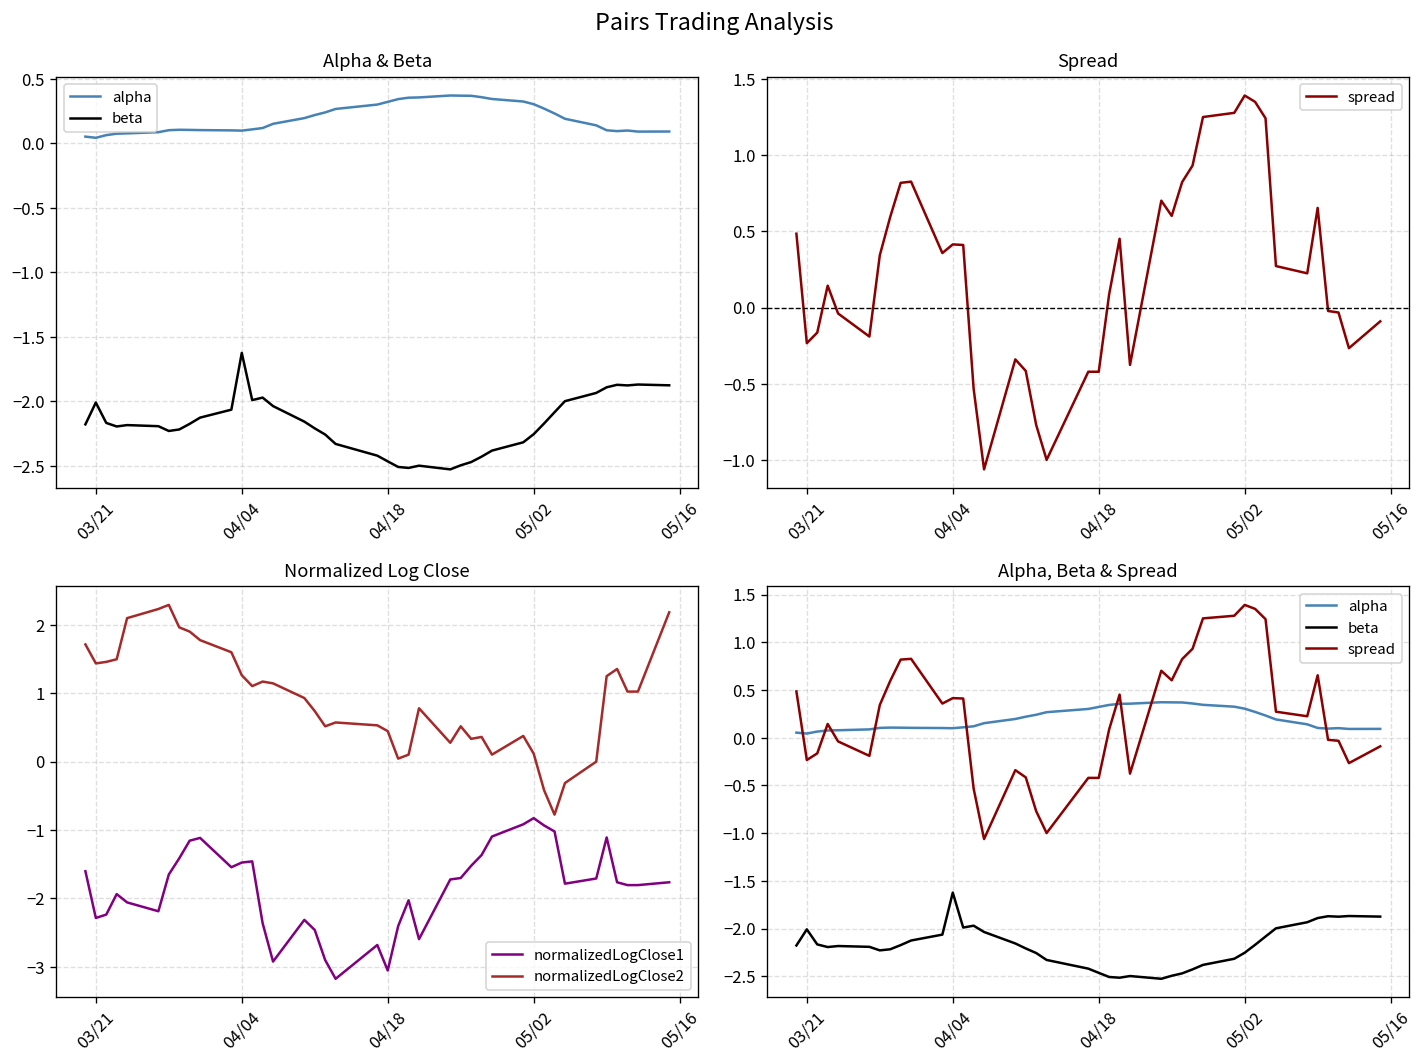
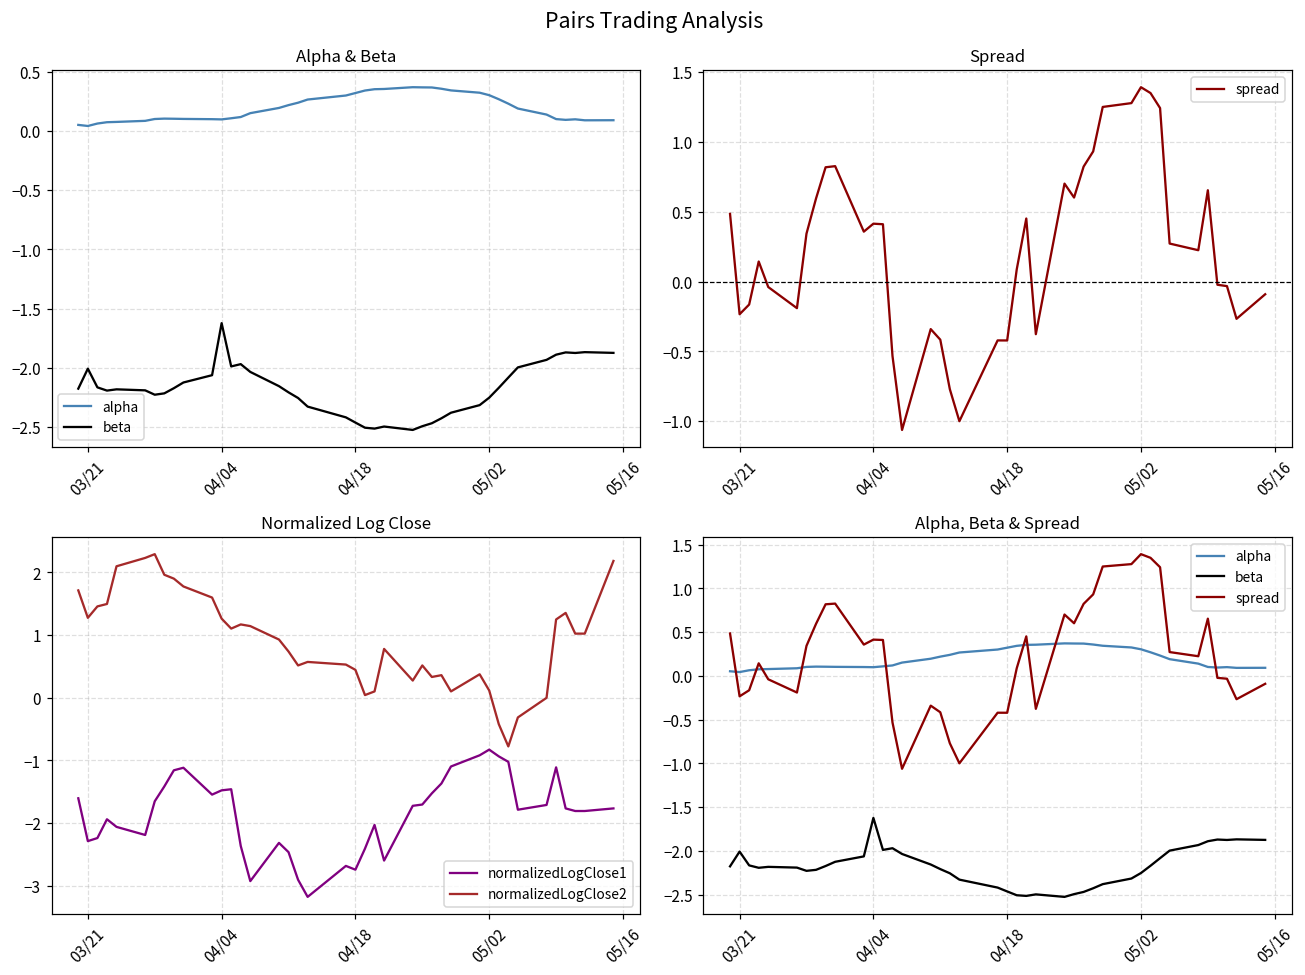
Normalized Log Close, normalizedLogClose2, 03/21: 1.4 -> 1.3
Normalized Log Close, normalizedLogClose1, 04/18: -3.1 -> -2.7
